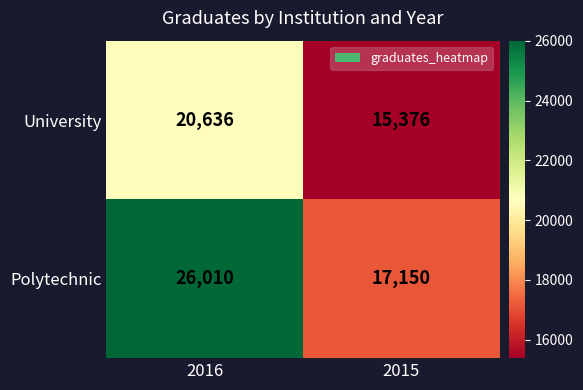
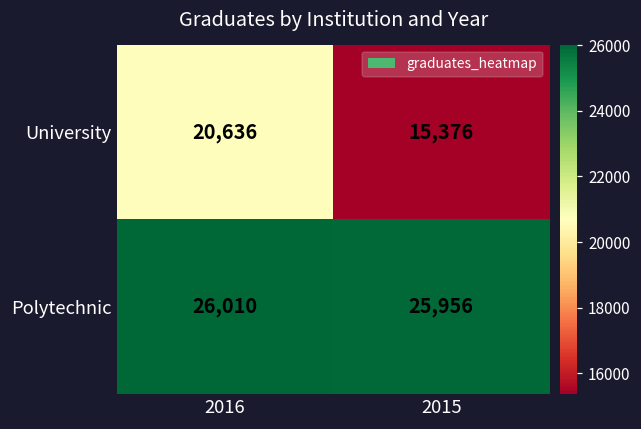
Polytechnic, 2015: 17,150 -> 25,956
